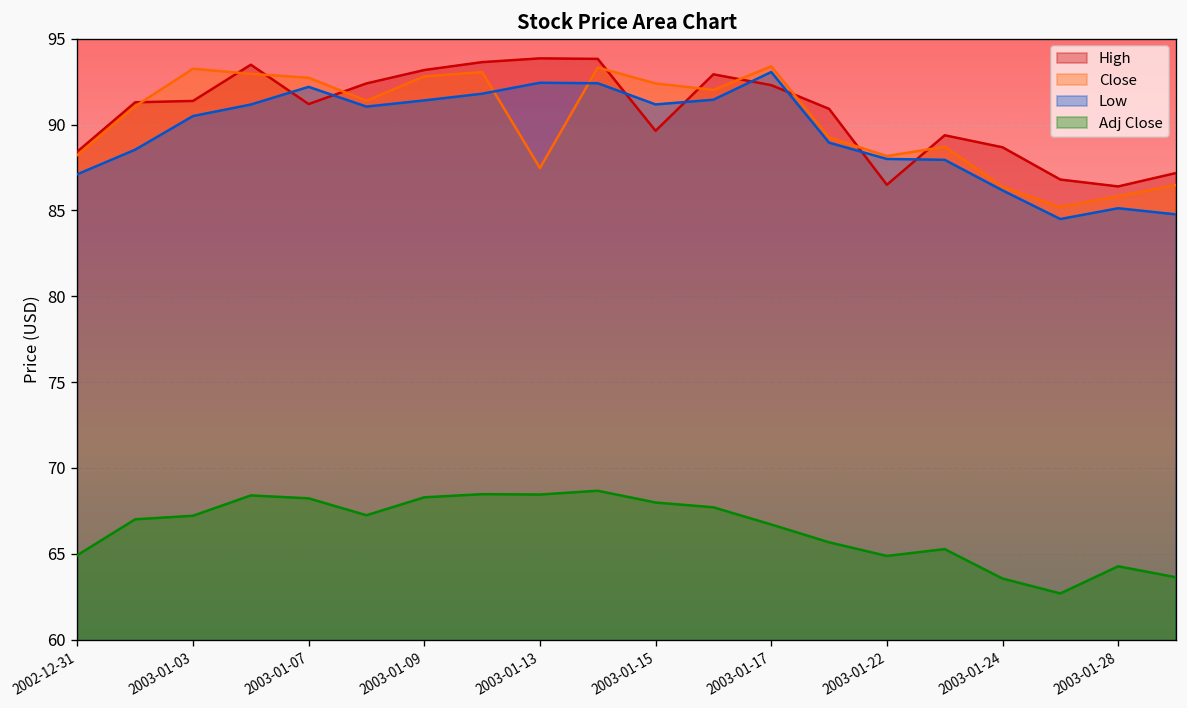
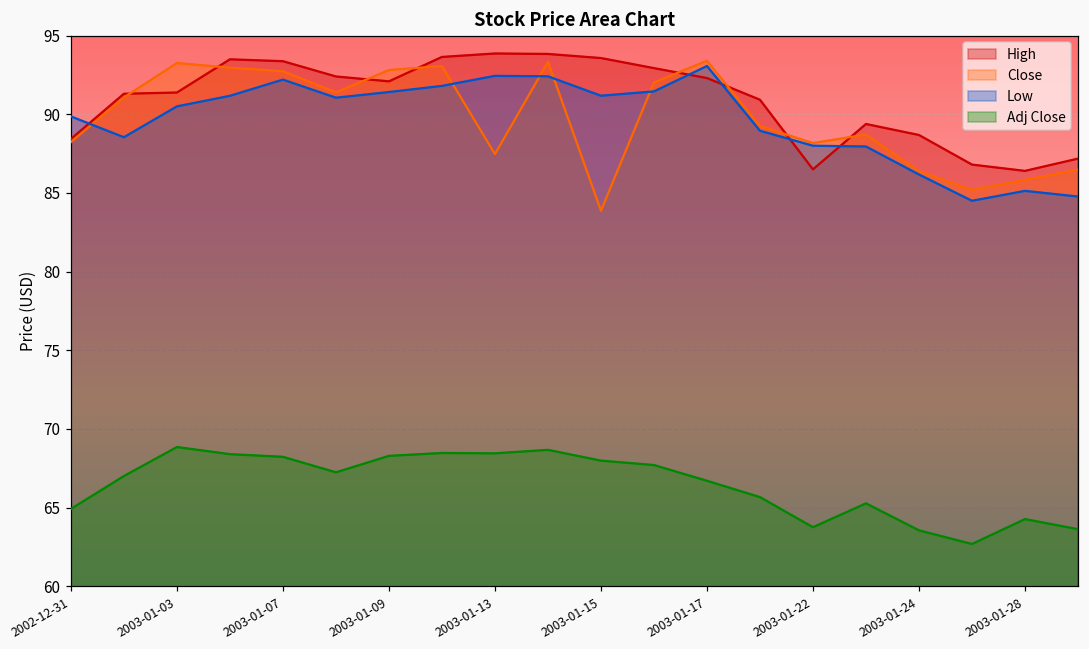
Low, 2002-12-31: 87.1 -> 89.9
Adj Close, 2003-01-03: 67.2 -> 68.9
High, 2003-01-07: 91.2 -> 93.4
High, 2003-01-09: 93.2 -> 92.1
High, 2003-01-15: 89.6 -> 93.6
Close, 2003-01-15: 92.4 -> 83.9
Adj Close, 2003-01-22: 64.9 -> 63.8
